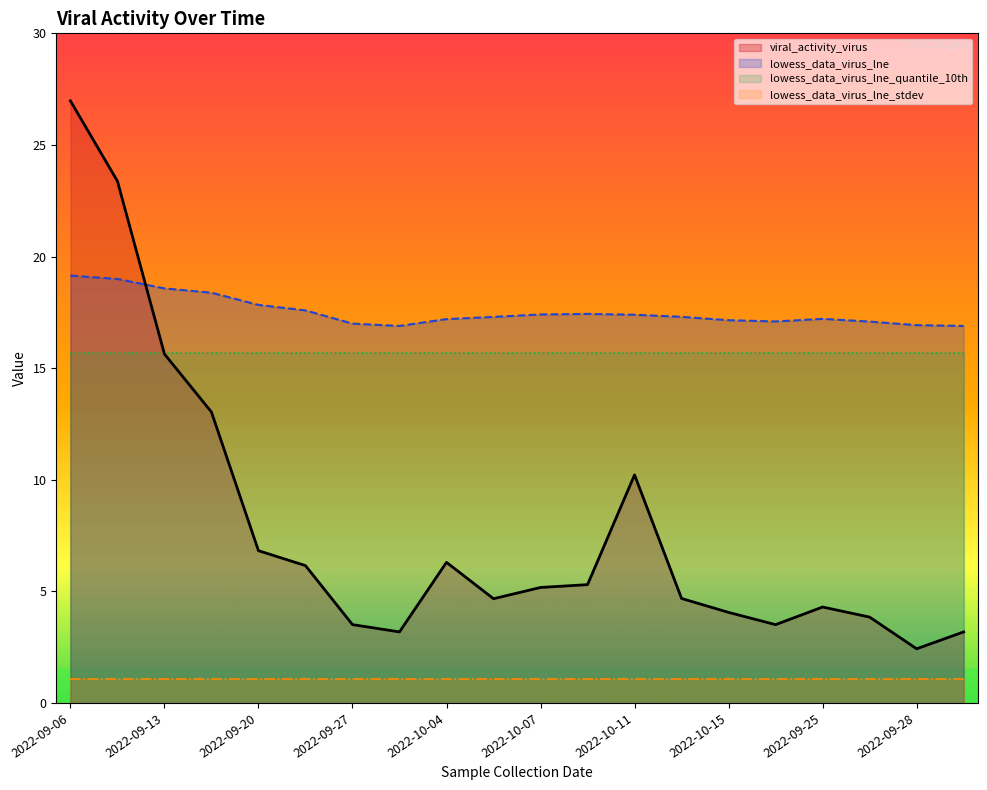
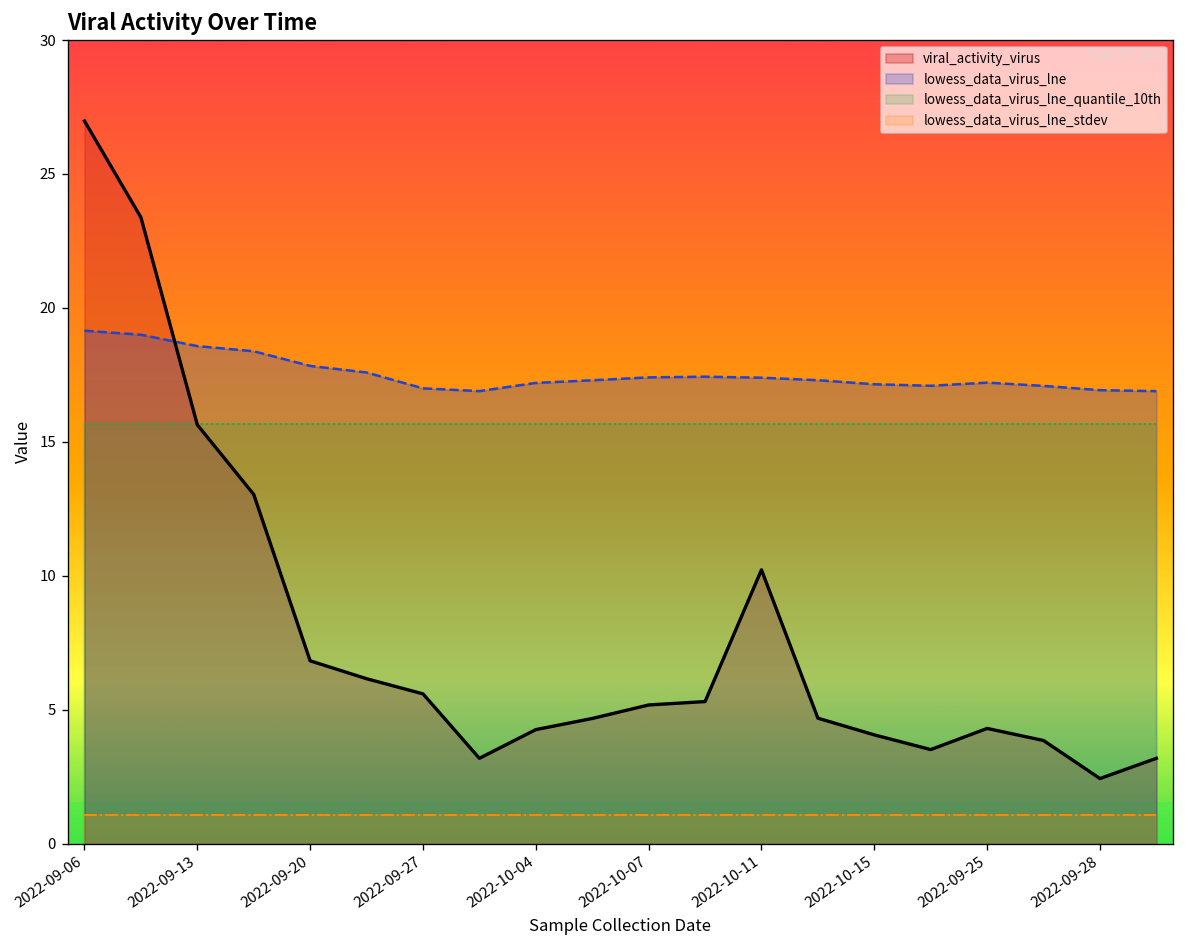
viral_activity_virus, 2022-09-27: 3.5 -> 5.6
viral_activity_virus, 2022-10-04: 6.3 -> 4.3
